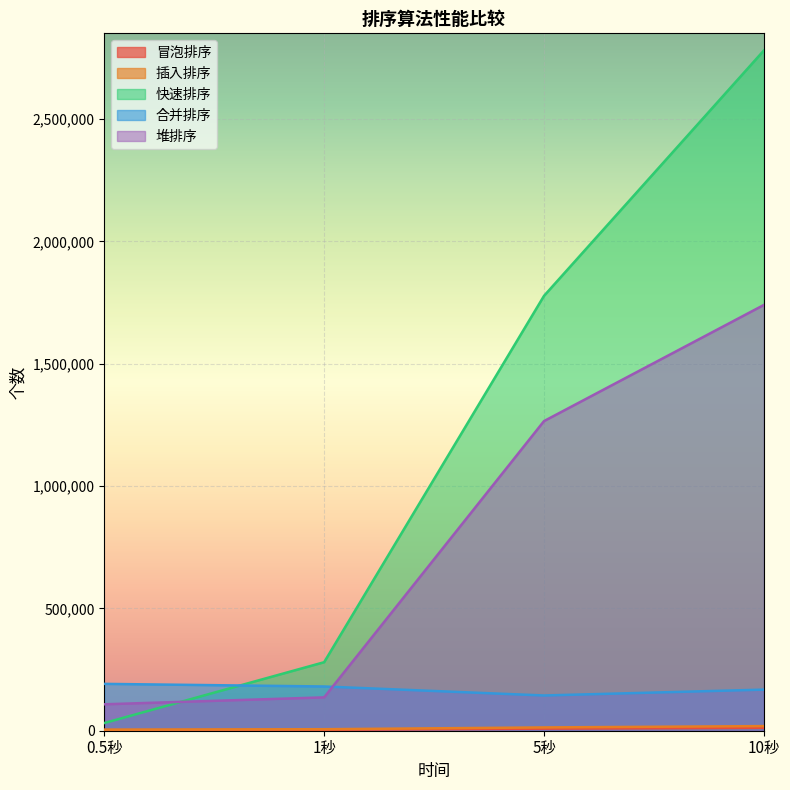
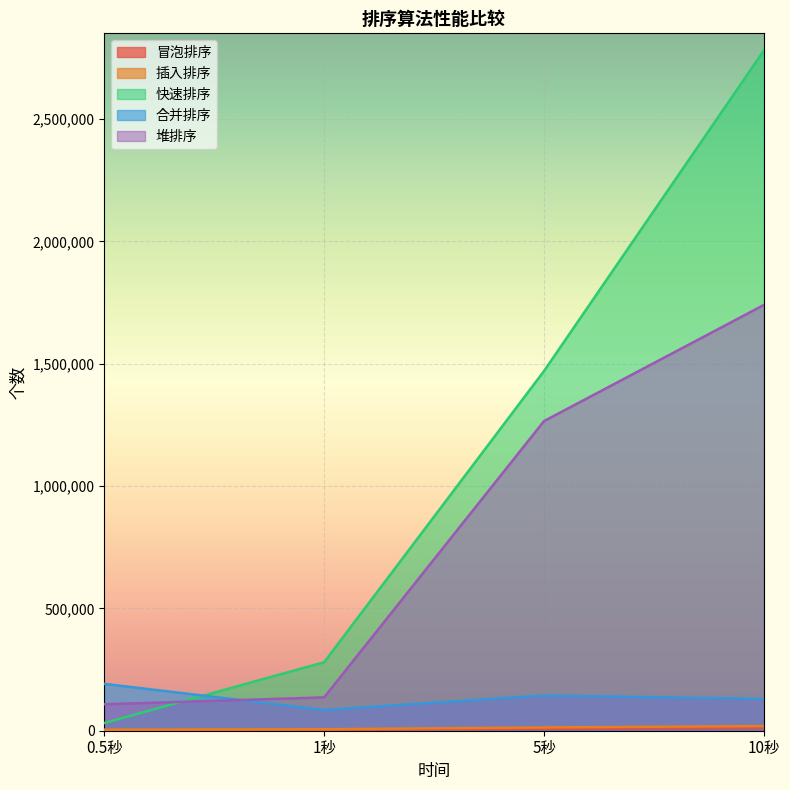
合并排序, 1秒: 180,000 -> 90,000
快速排序, 5秒: 1,780,000 -> 1,470,000
合并排序, 10秒: 170,000 -> 130,000
